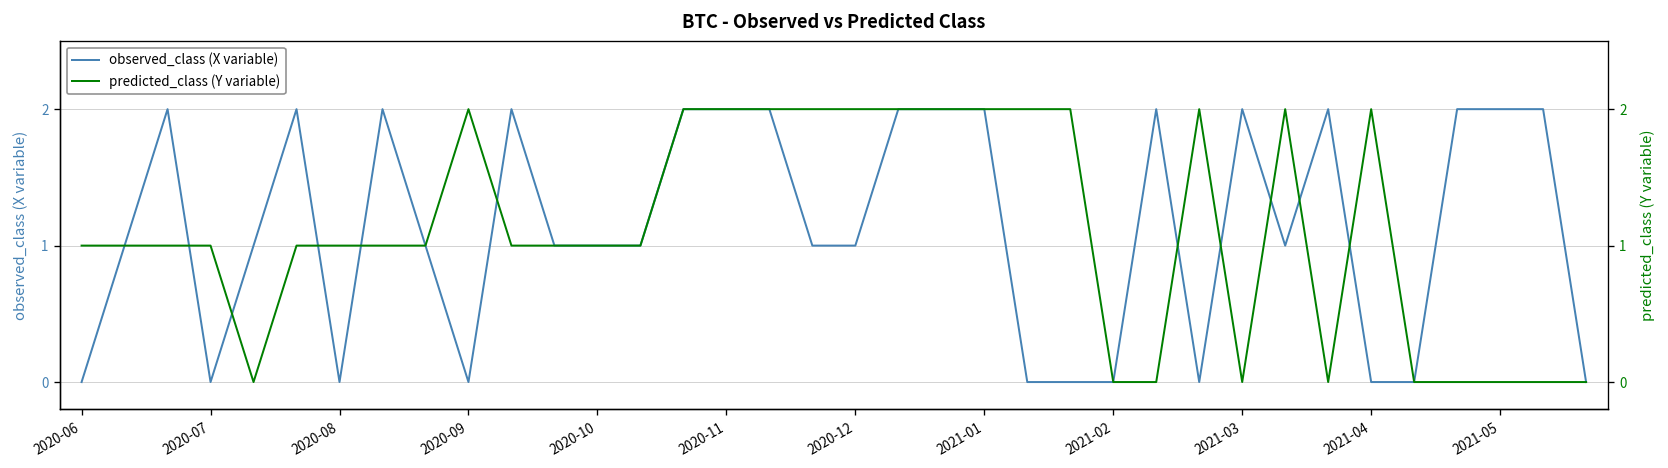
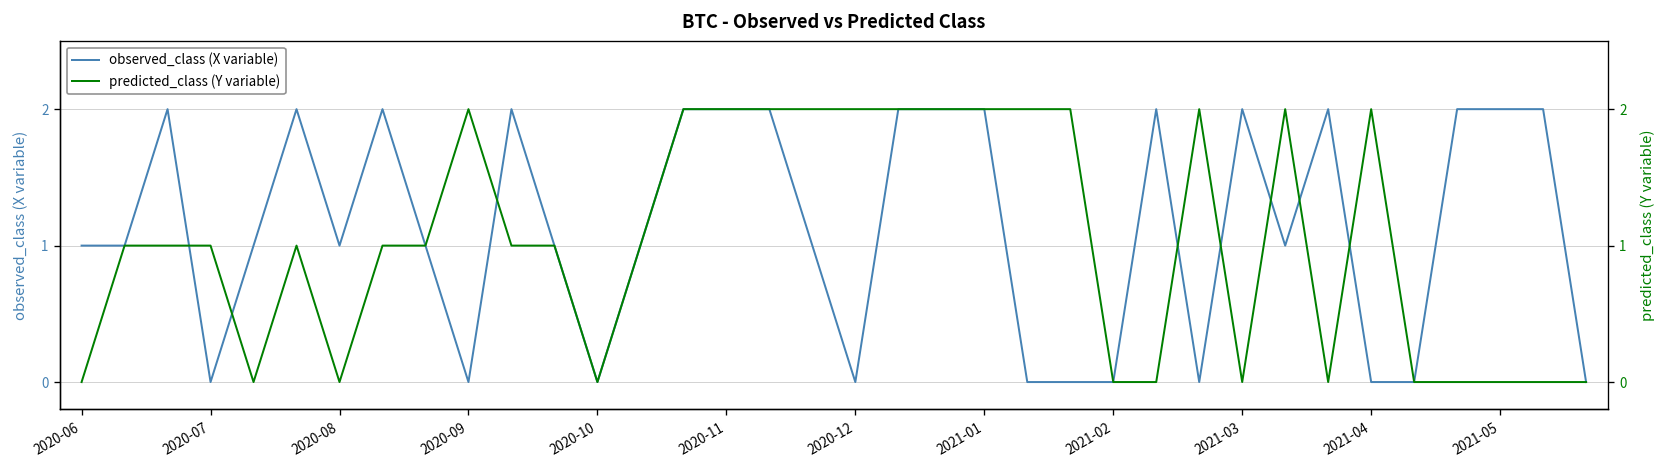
observed_class (X variable), 2020-06: 0 -> 1
observed_class (X variable), 2020-08: 0 -> 1
observed_class (X variable), 2020-10: 1 -> 0
observed_class (X variable), 2020-12: 1 -> 0
predicted_class (Y variable), 2020-06: 1 -> 0
predicted_class (Y variable), 2020-08: 1 -> 0
predicted_class (Y variable), 2020-10: 1 -> 0
